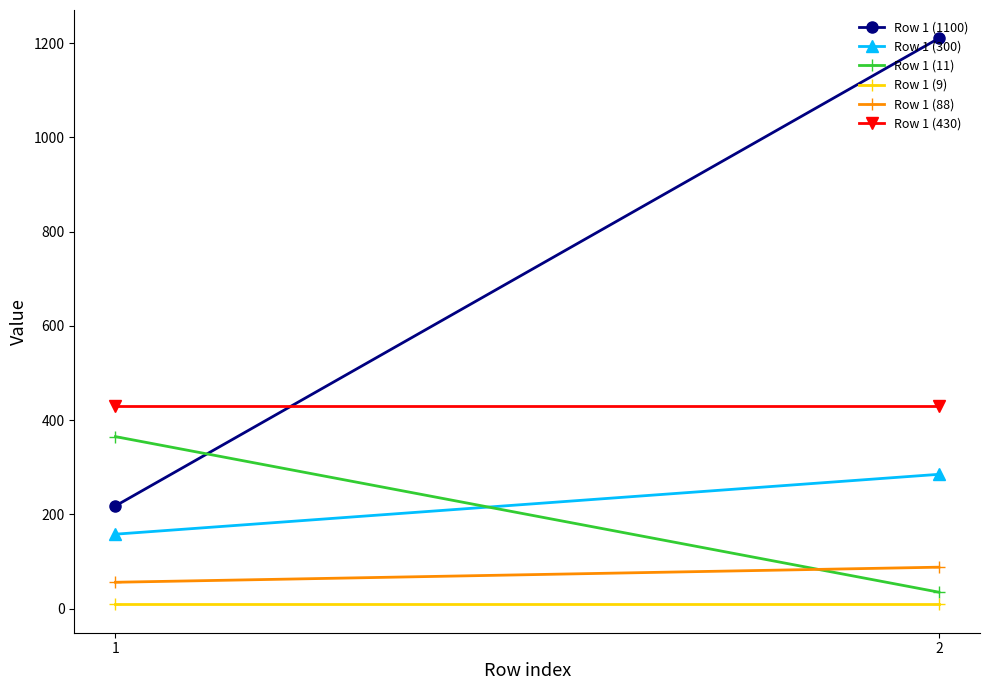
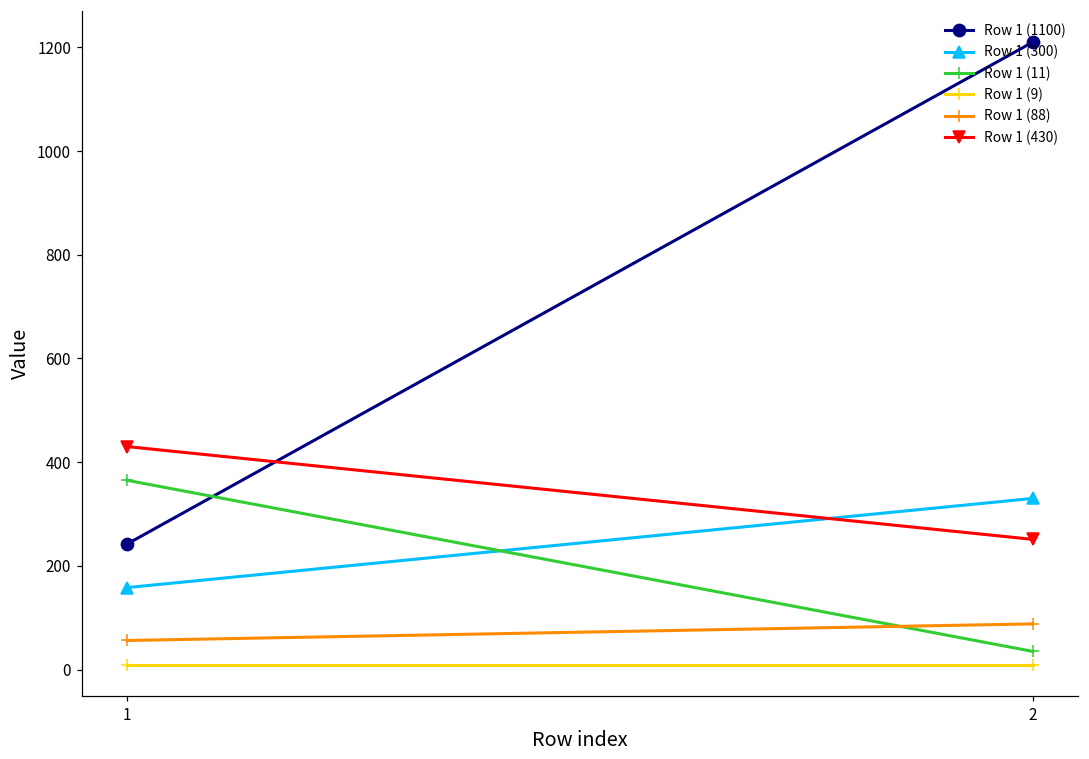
Row 1 (1100), 1: 220 -> 240
Row 1 (300), 2: 290 -> 330
Row 1 (430), 2: 430 -> 250
